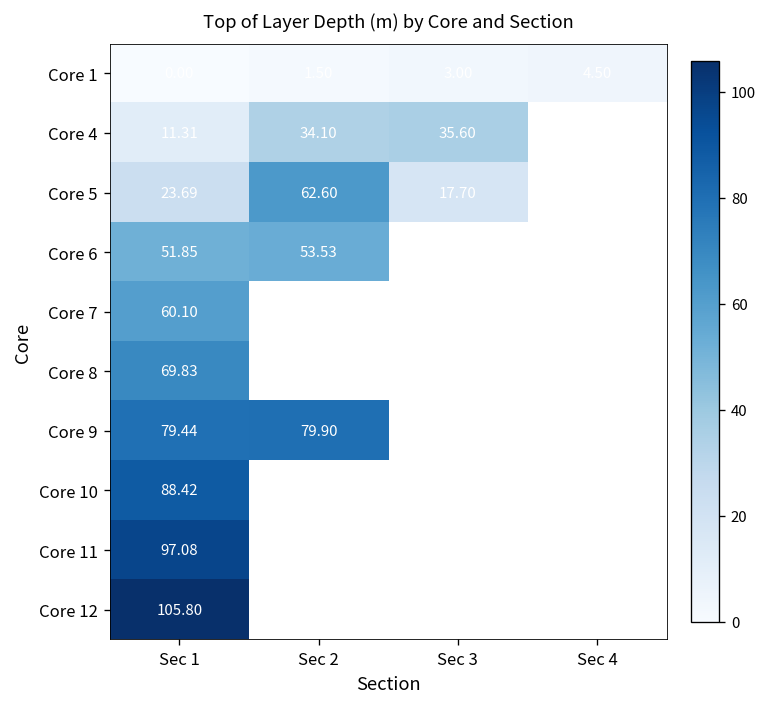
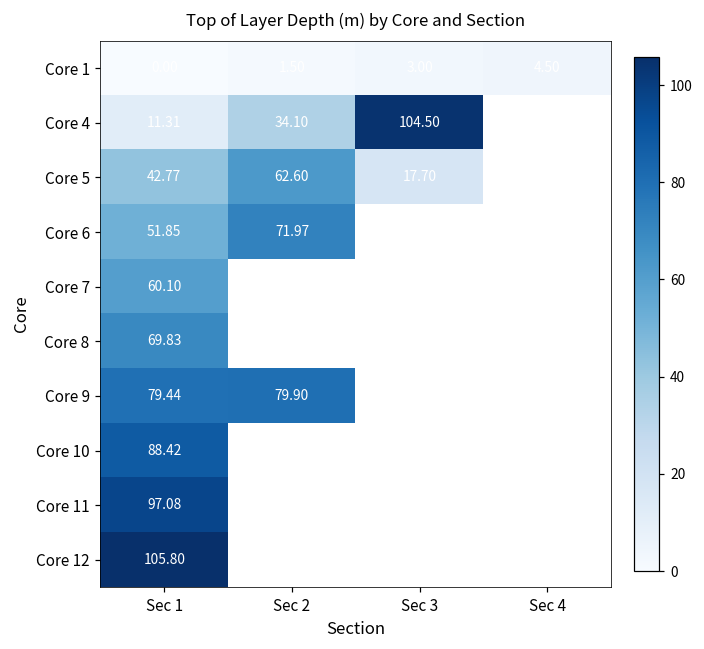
Core 4, Sec 3: 35.60 -> 104.50
Core 5, Sec 1: 23.69 -> 42.77
Core 6, Sec 2: 53.53 -> 71.97
